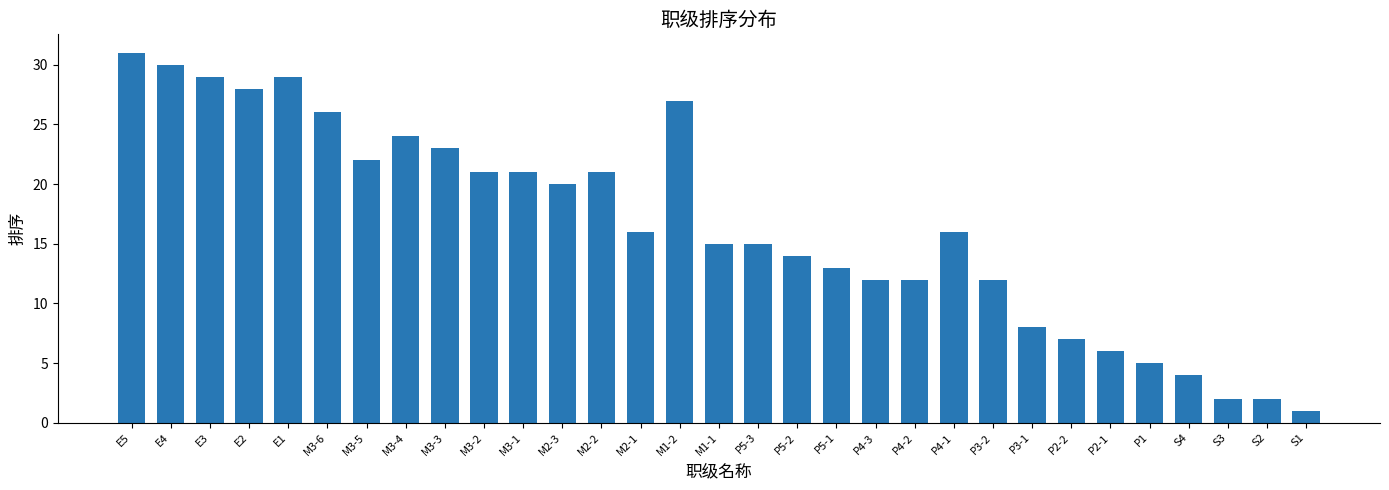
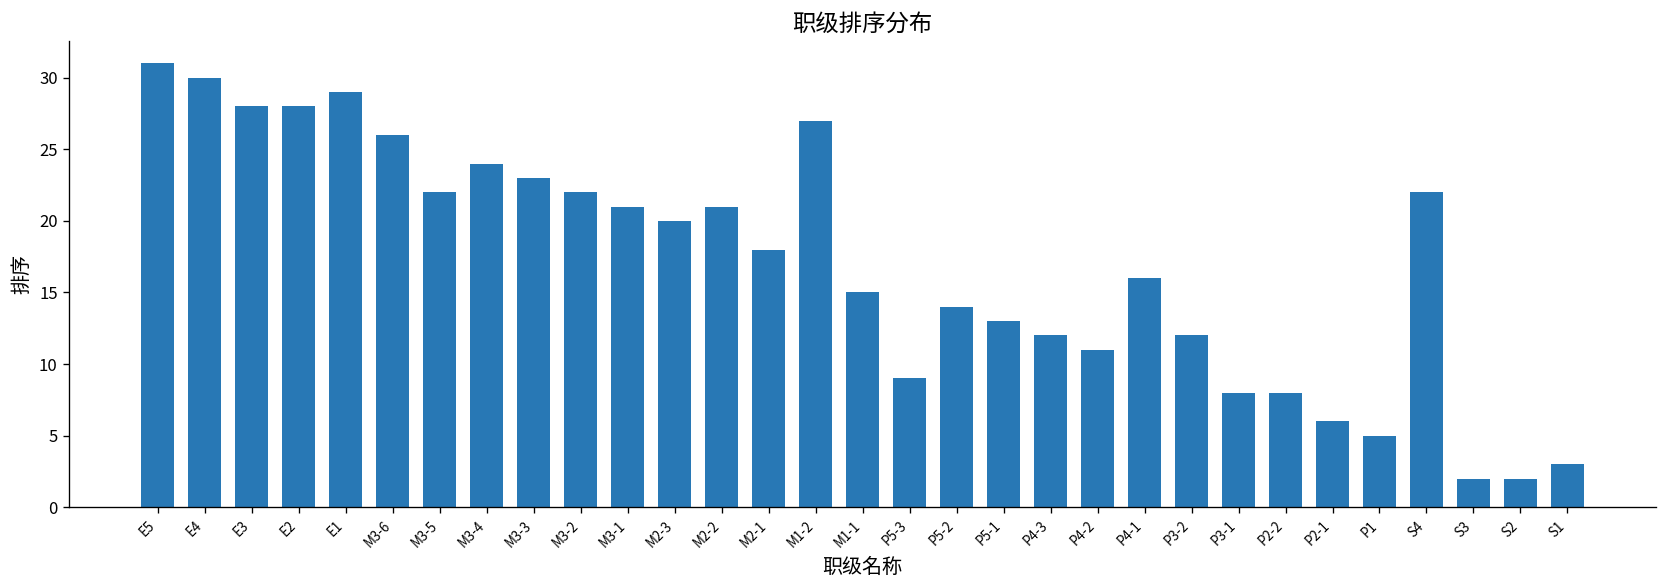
E3: 29 -> 28
M3-2: 21 -> 22
M2-1: 16 -> 18
P5-3: 15 -> 9
P4-2: 12 -> 11
P2-2: 7 -> 8
S4: 4 -> 22
S1: 1 -> 3
